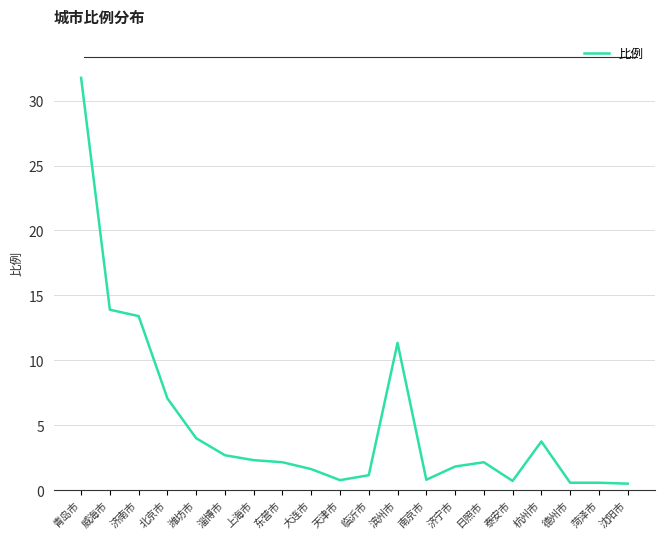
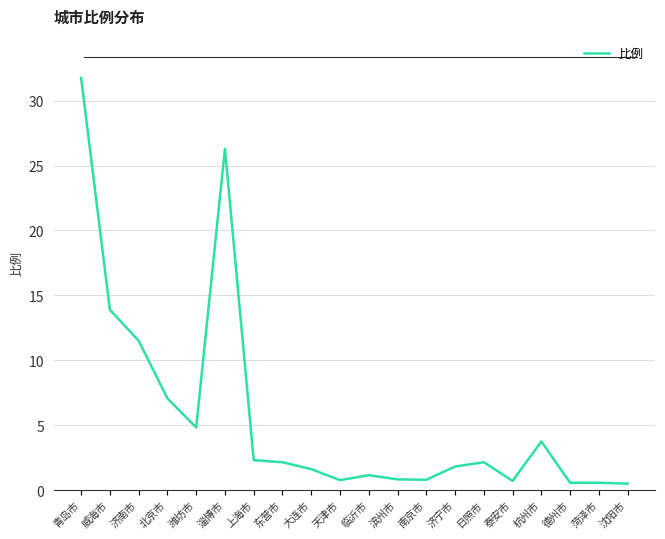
济南市: 13.4 -> 11.5
潍坊市: 4.0 -> 4.8
淄博市: 2.7 -> 26.3
滨州市: 11.3 -> 0.8
